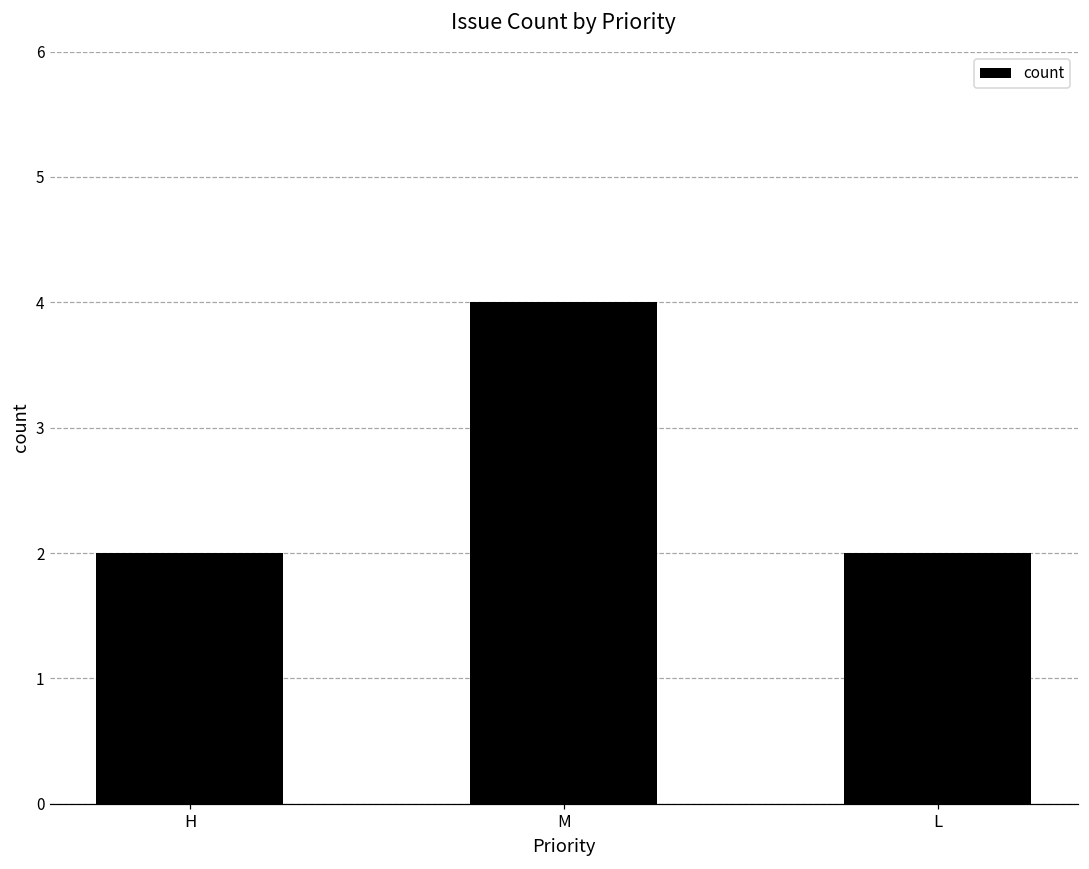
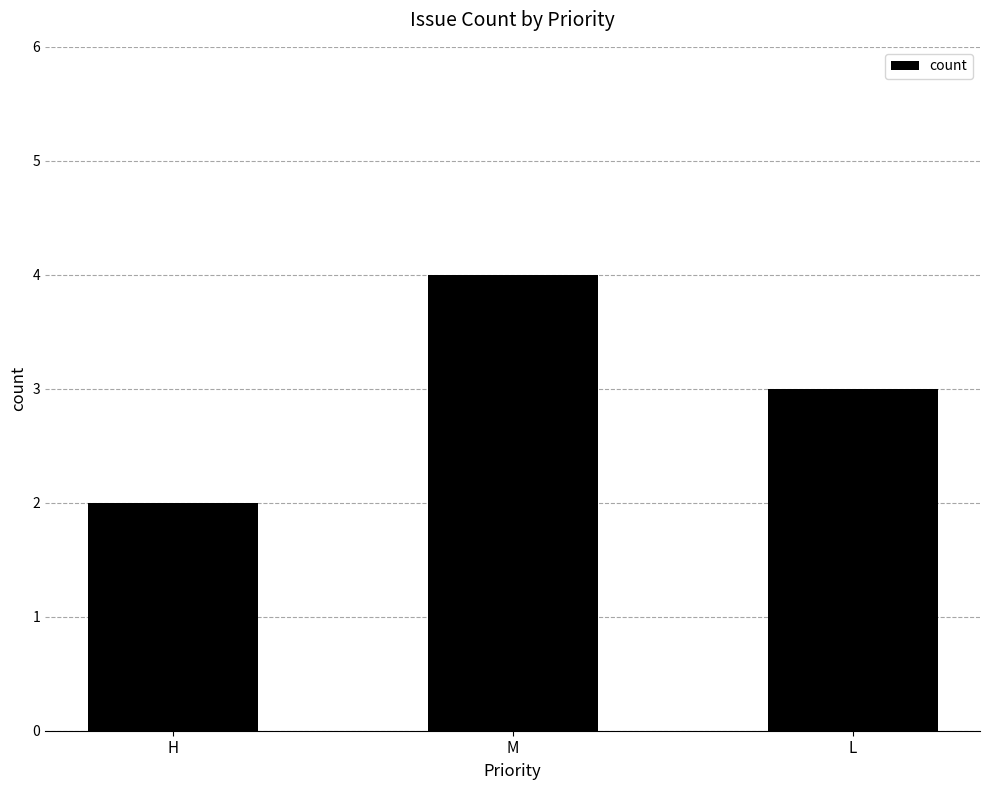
L: 2 -> 3
